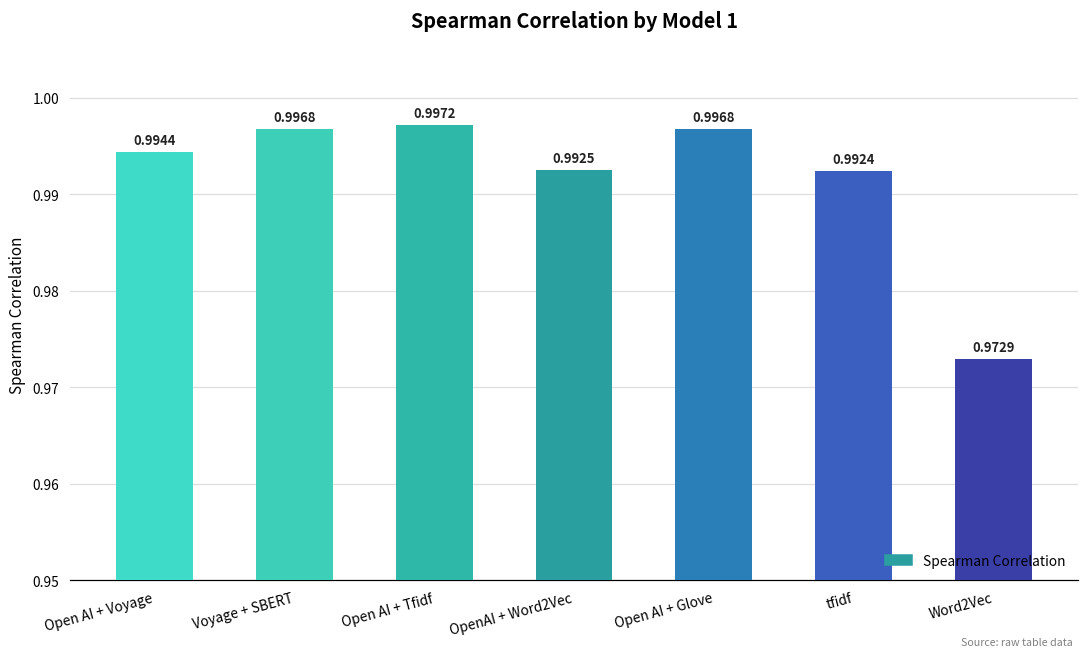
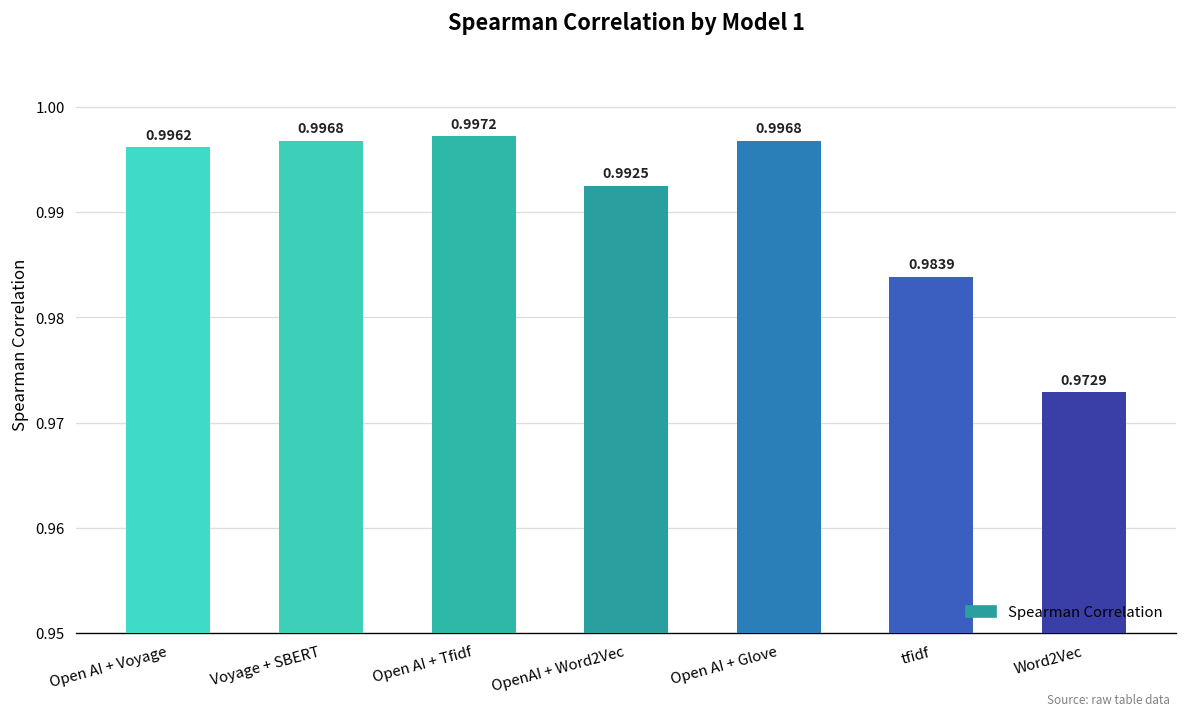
Open AI + Voyage: 0.9944 -> 0.9962
tfidf: 0.9924 -> 0.9839
